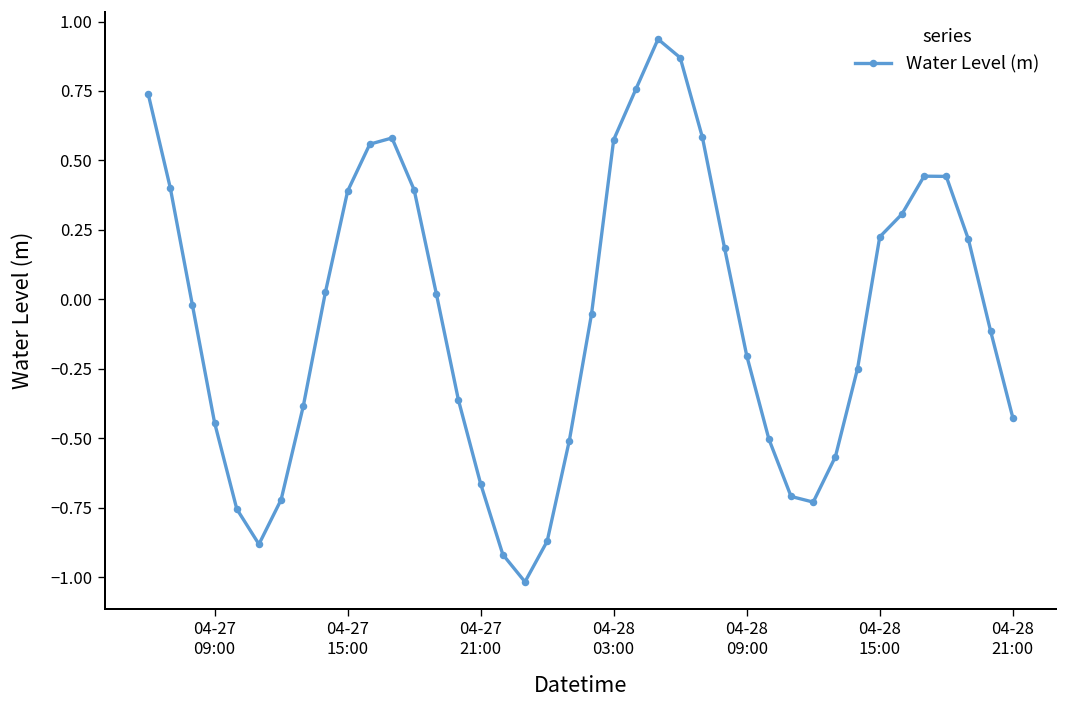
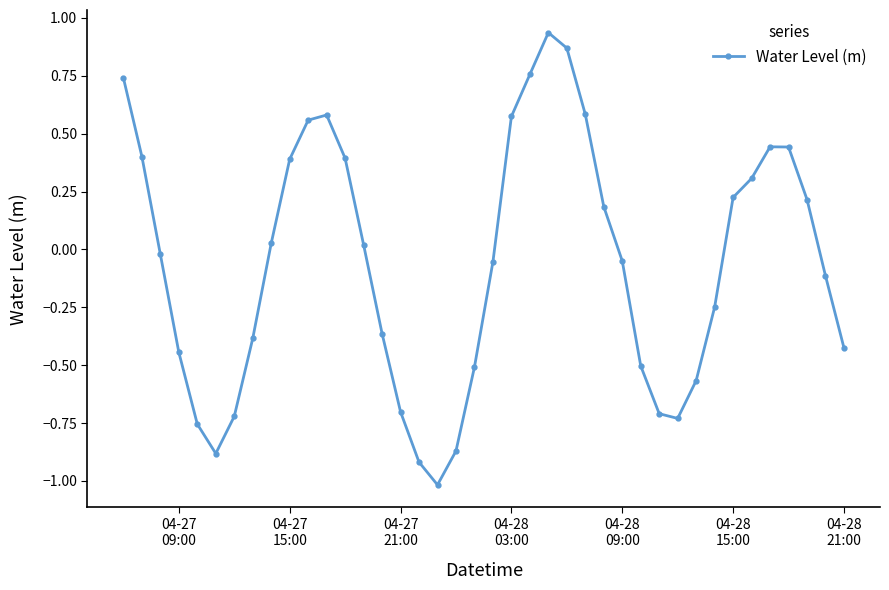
04-27 21:00: -0.66 -> -0.70
04-28 09:00: -0.20 -> -0.05
